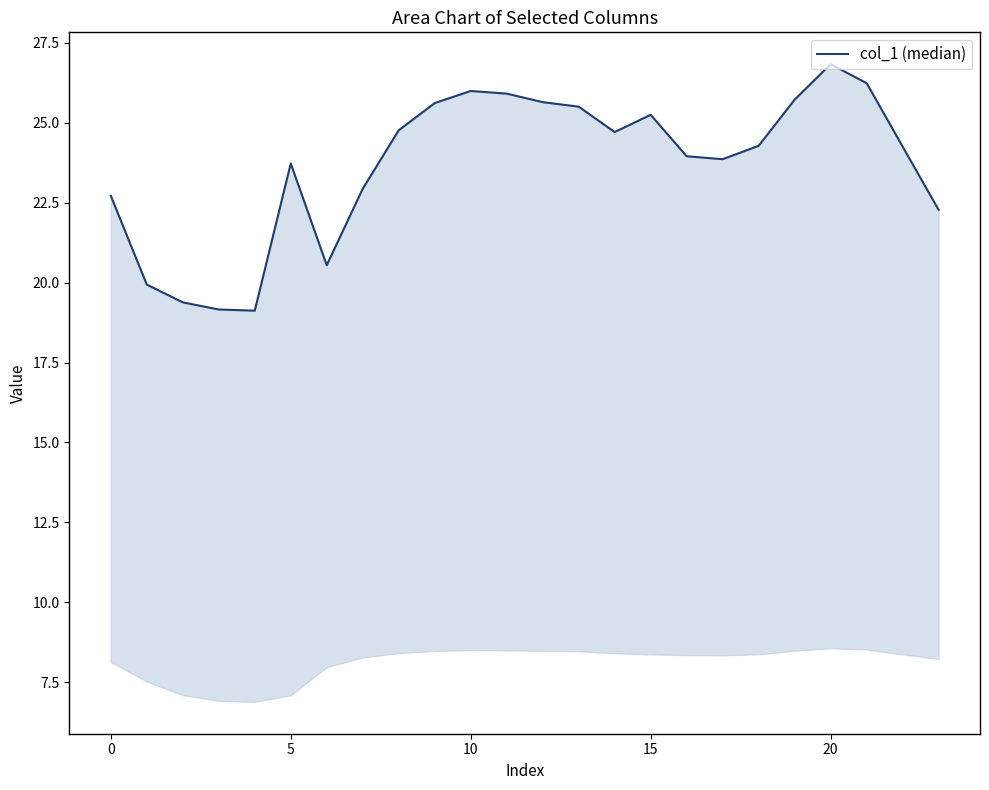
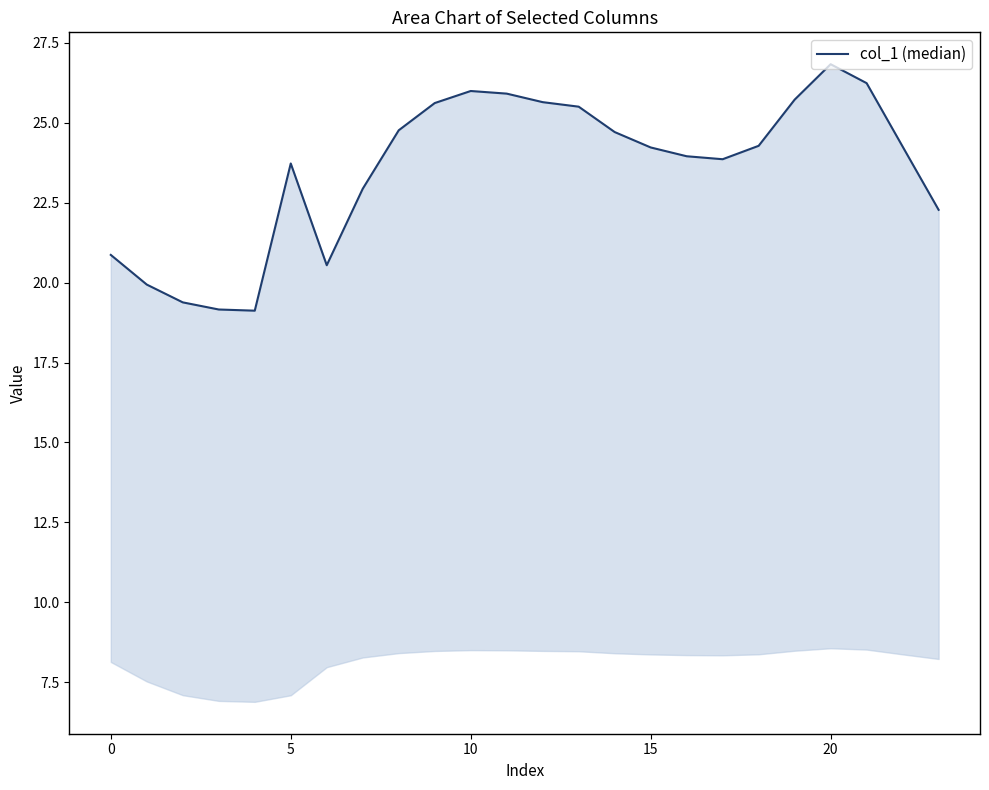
0: 22.7 -> 20.9
15: 25.3 -> 24.2
